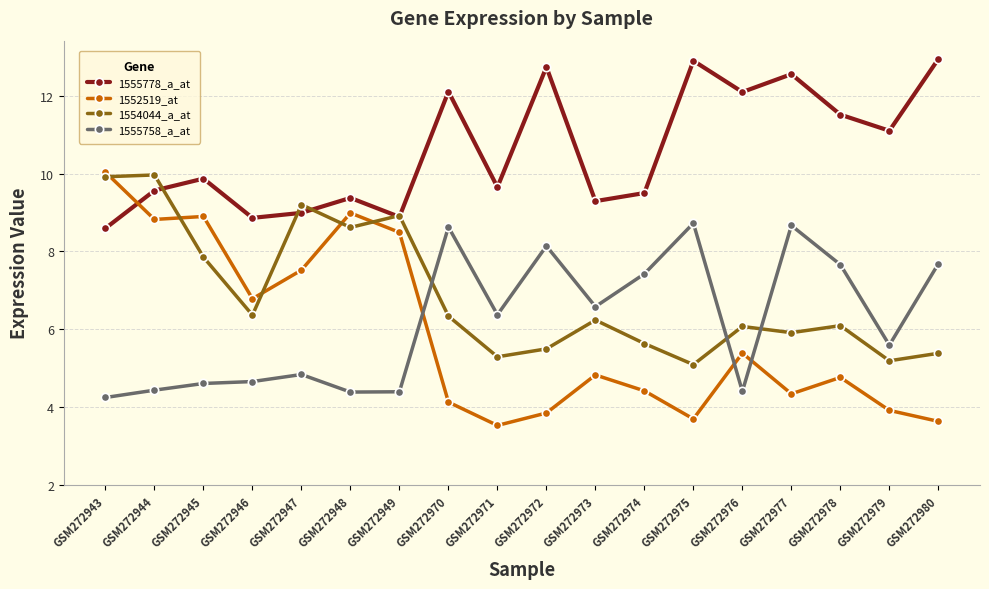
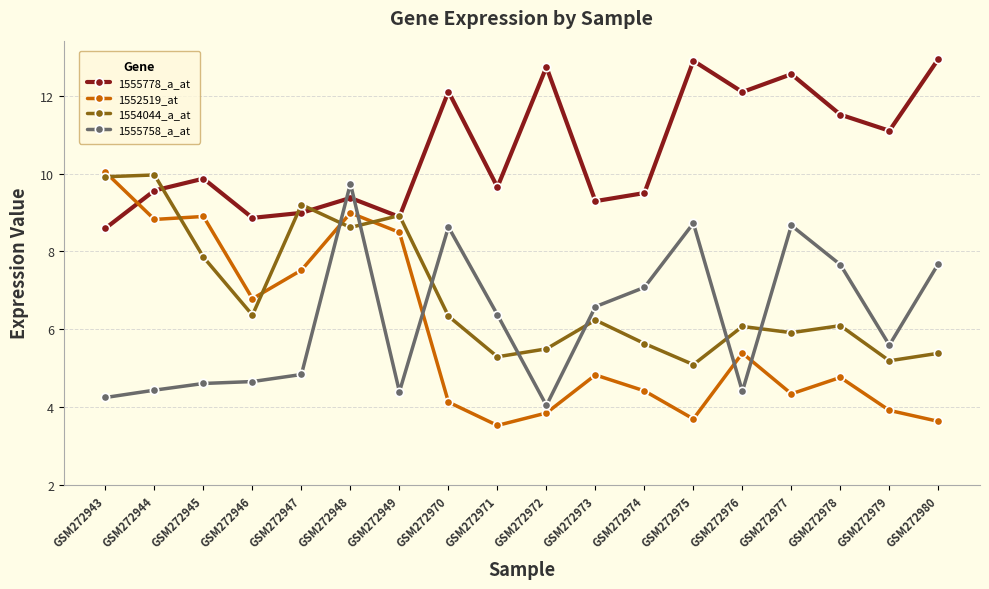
1555758_a_at, GSM272948: 4.4 -> 9.7
1555758_a_at, GSM272972: 8.1 -> 4.0
1555758_a_at, GSM272974: 7.4 -> 7.1
